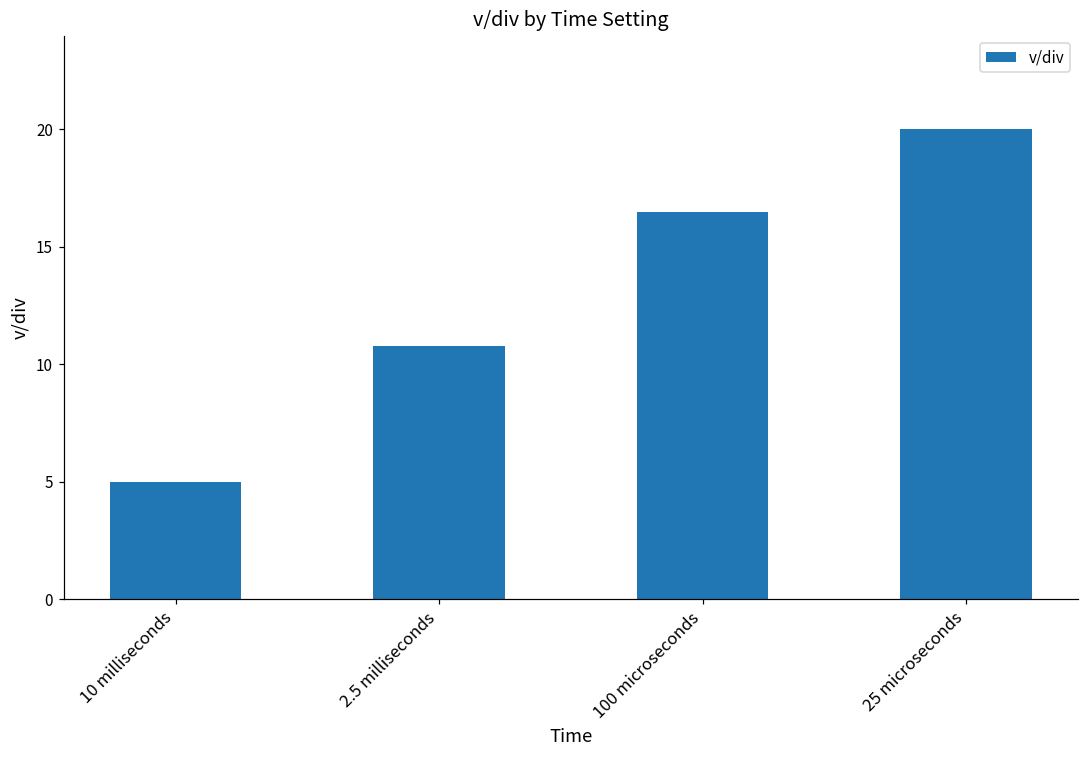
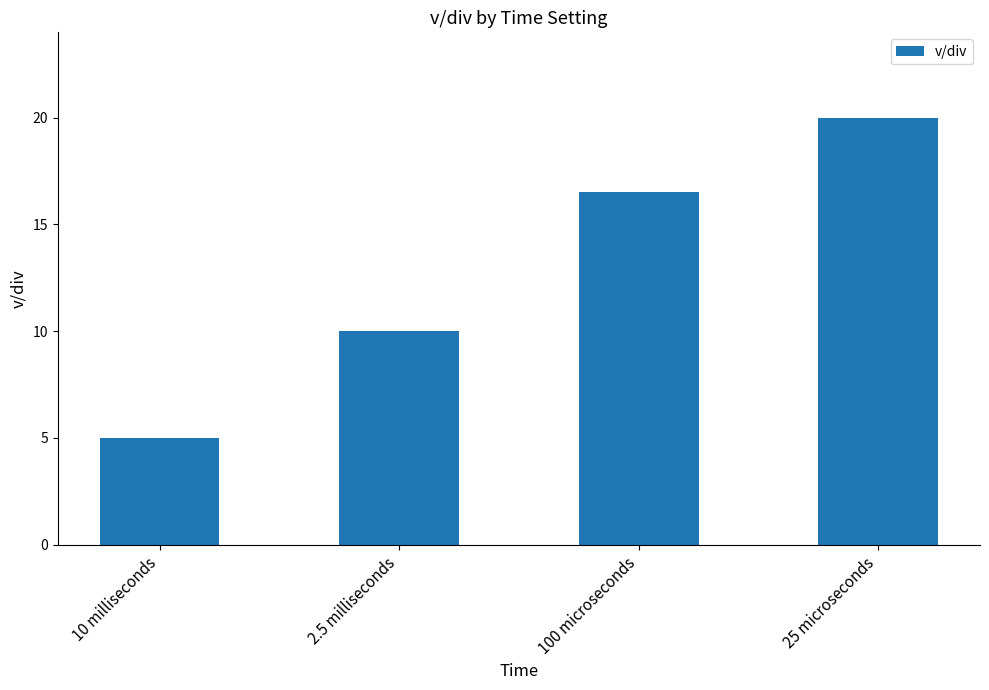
2.5 milliseconds: 10.8 -> 10.0
